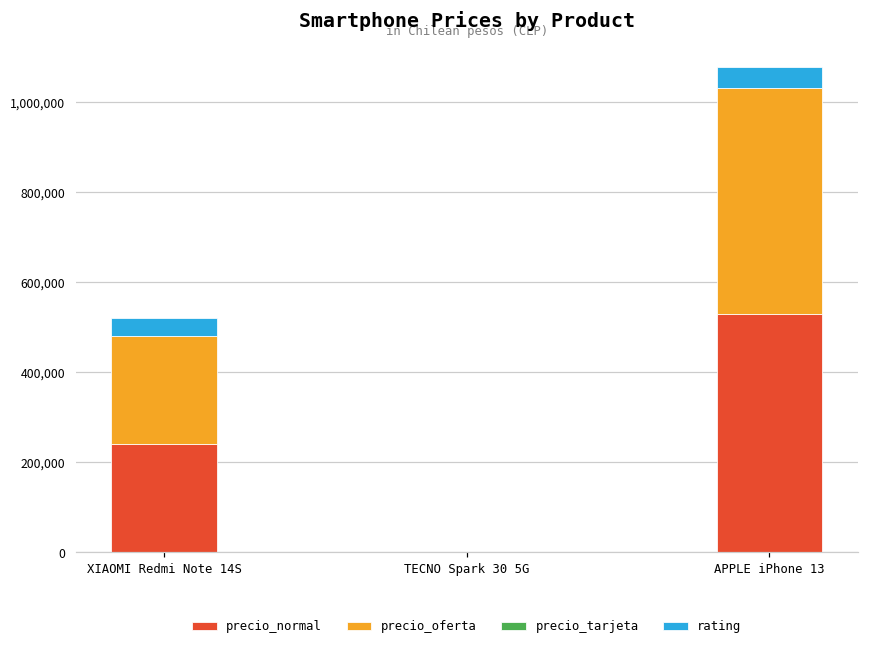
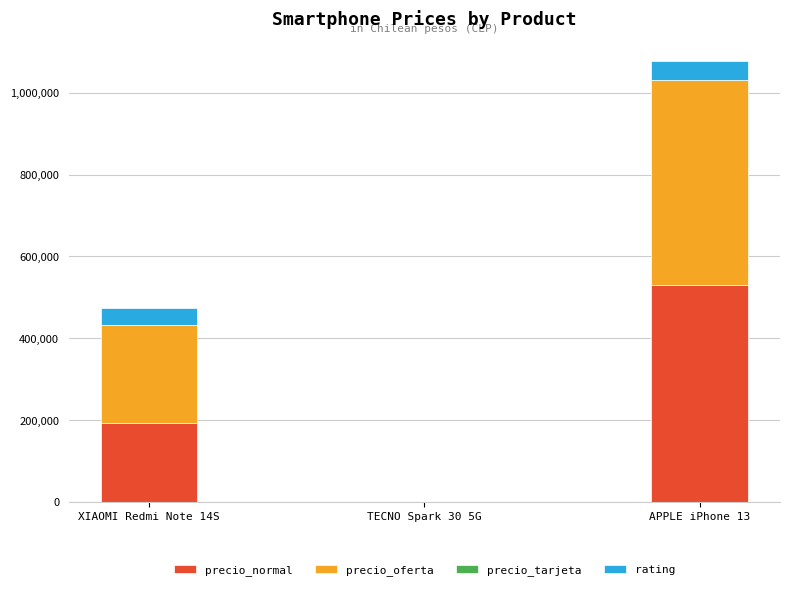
precio_normal, XIAOMI Redmi Note 14S: 240,000 -> 190,000
